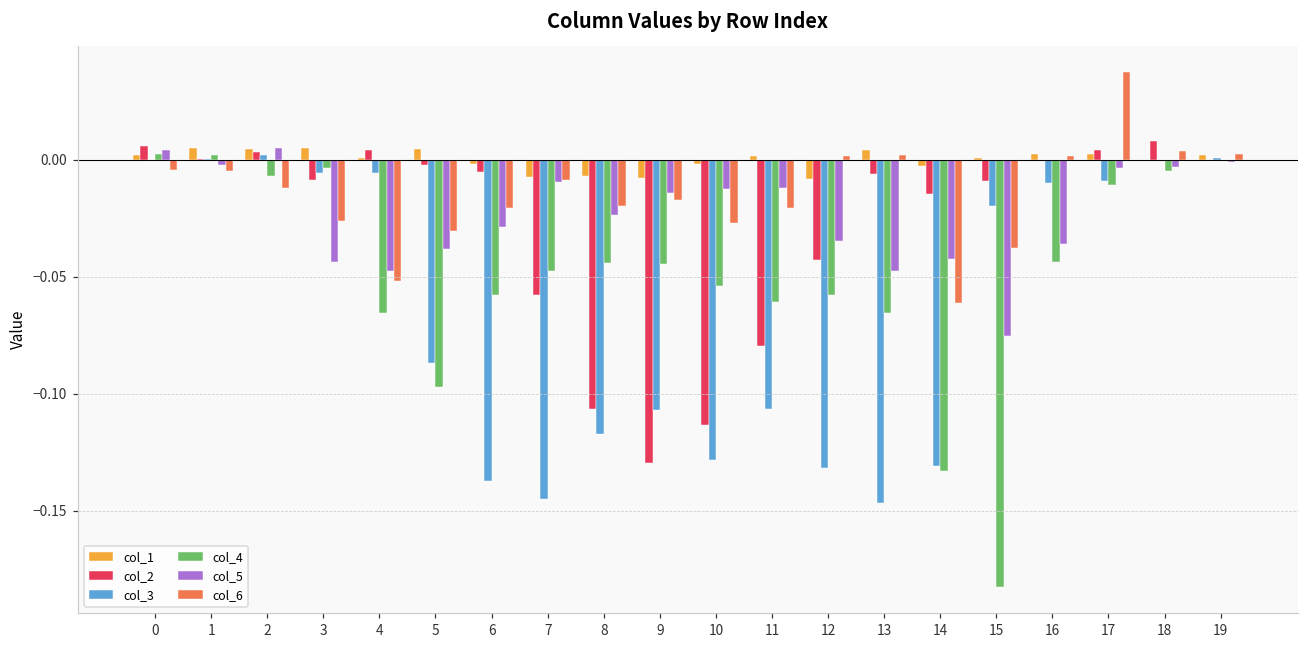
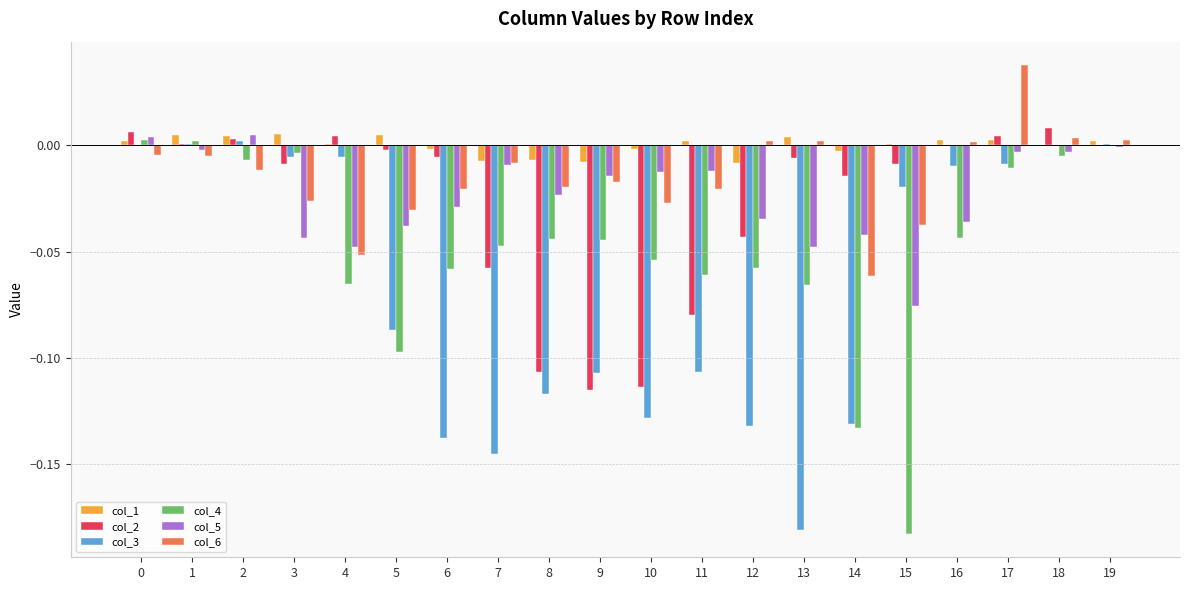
col_2, 9: -0.130 -> -0.115
col_3, 13: -0.147 -> -0.181
